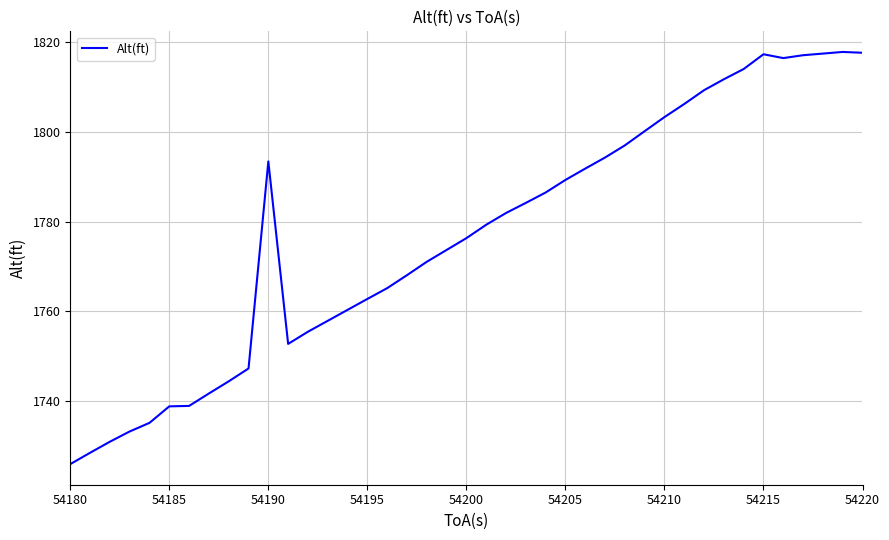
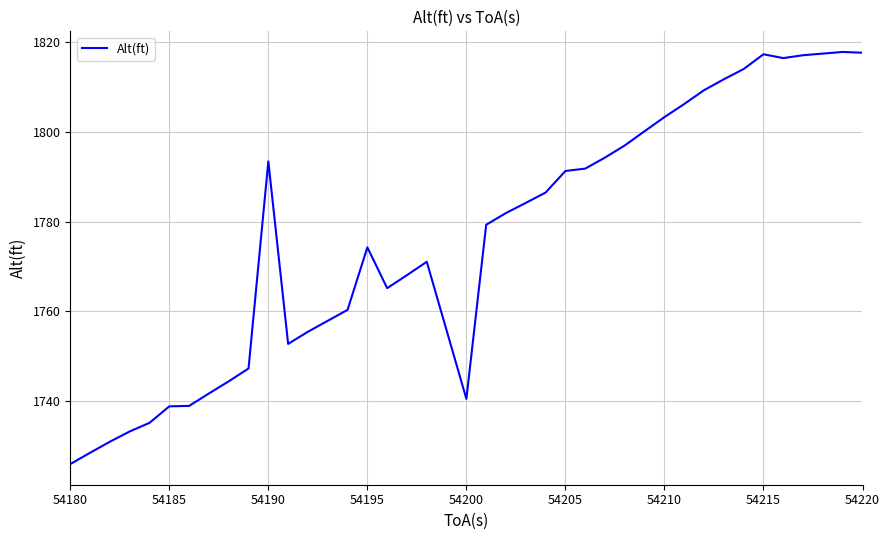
54195: 1763 -> 1774
54200: 1776 -> 1740
54205: 1789 -> 1791
